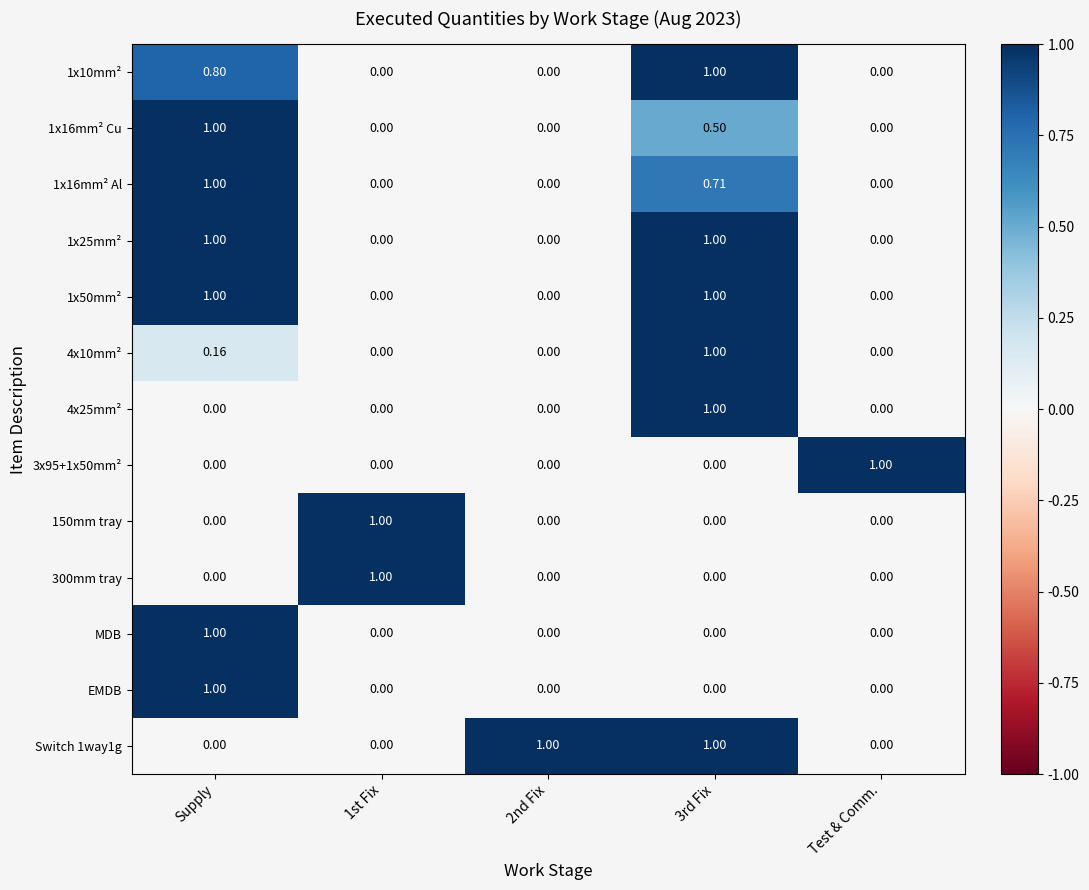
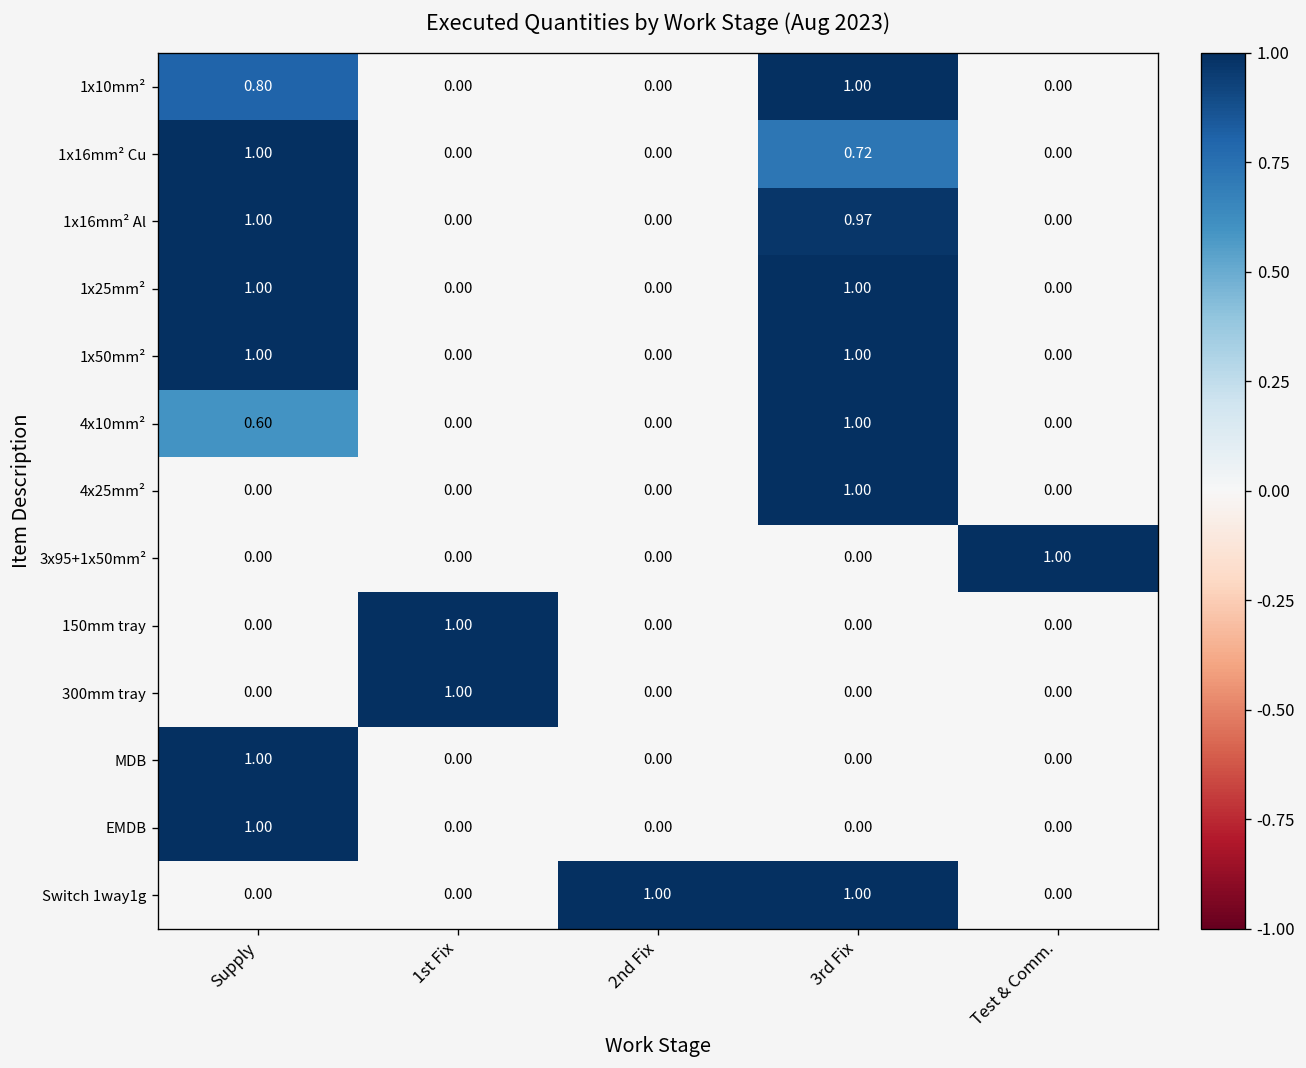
1x16mm² Cu, 3rd Fix: 0.50 -> 0.72
1x16mm² Al, 3rd Fix: 0.71 -> 0.97
4x10mm², Supply: 0.16 -> 0.60
